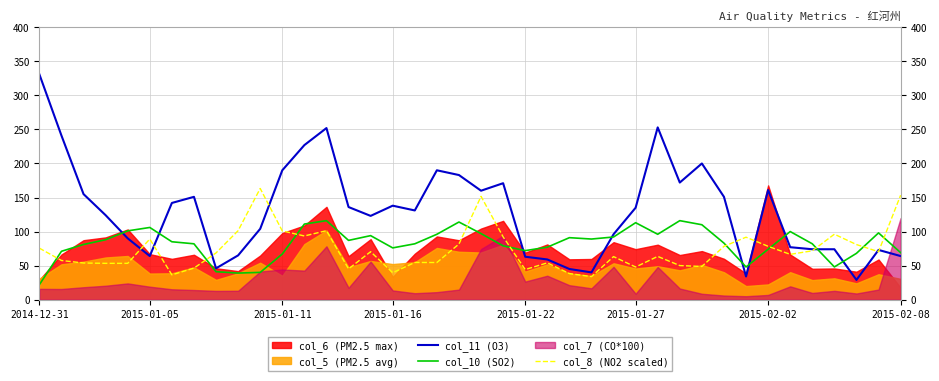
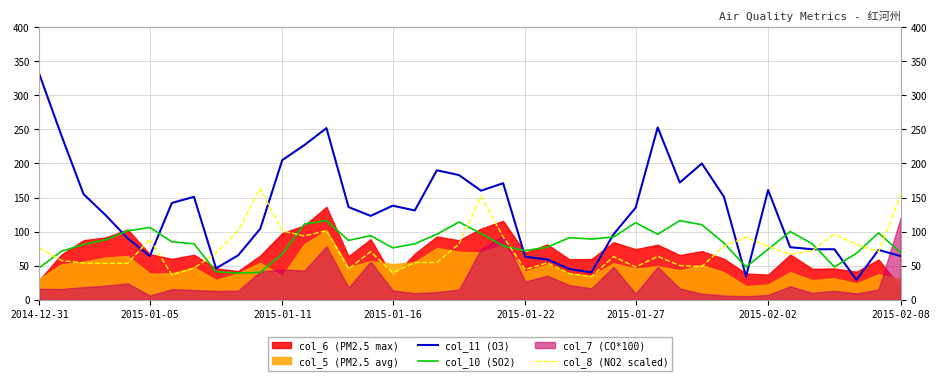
col_10 (SO2), 2014-12-31: 20 -> 50
col_7 (CO*100), 2015-01-05: 20 -> 10
col_11 (O3), 2015-01-11: 190 -> 210
col_6 (PM2.5 max), 2015-02-02: 170 -> 40
